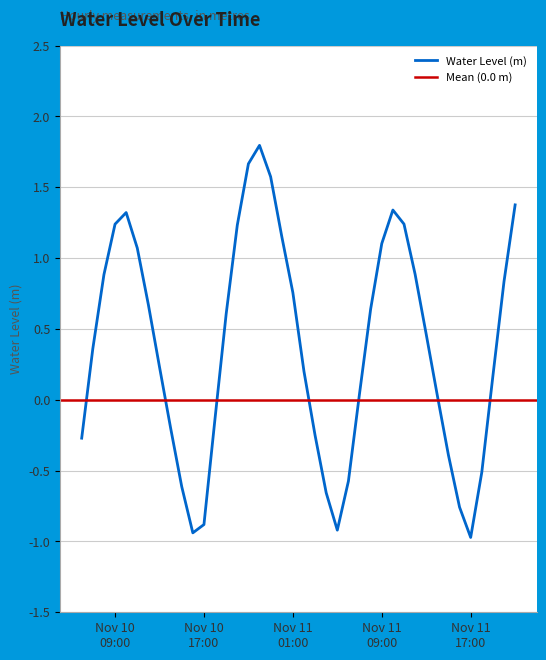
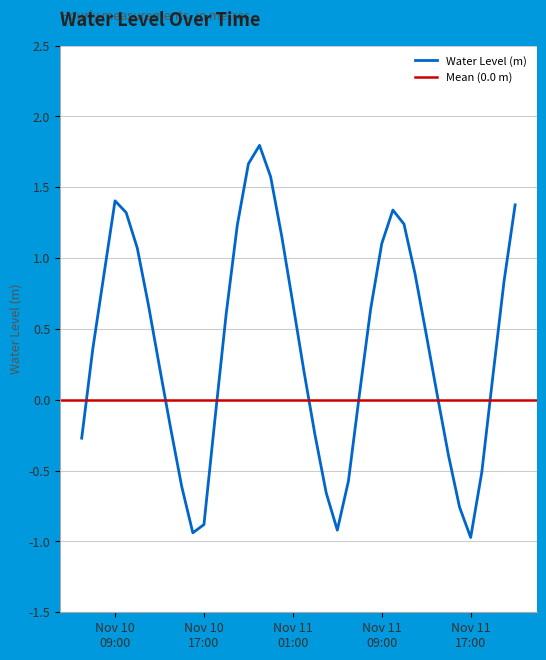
Nov 10 09:00: 1.24 -> 1.40
Nov 11 01:00: 0.76 -> 0.68
